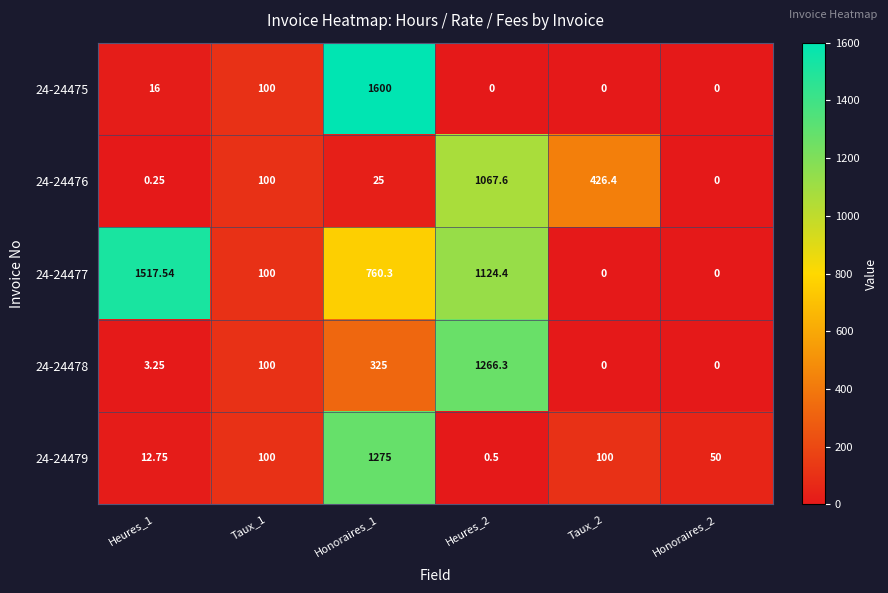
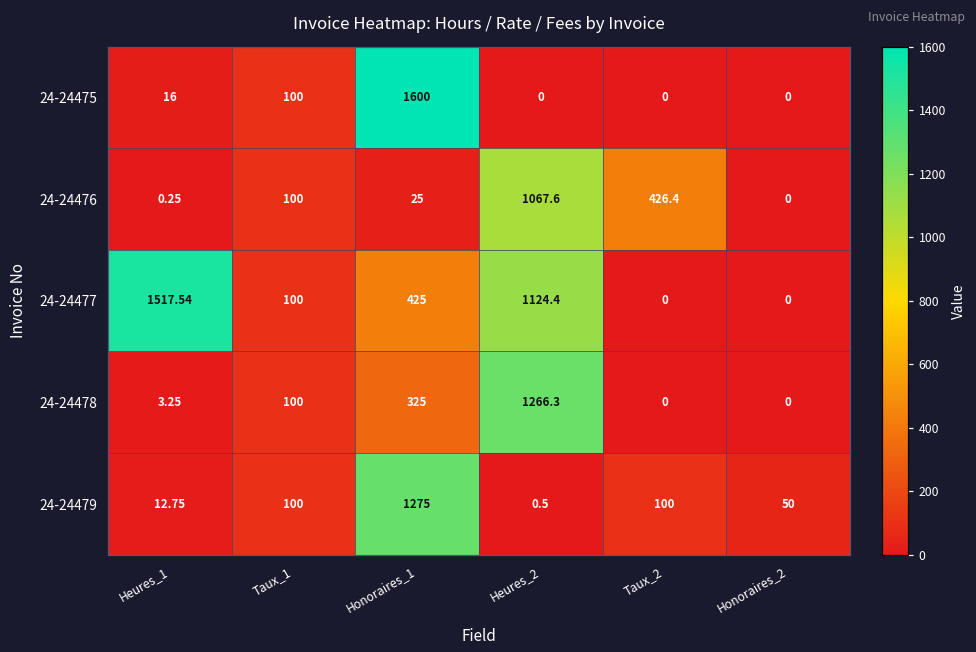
24-24477, Honoraires_1: 760.3 -> 425
